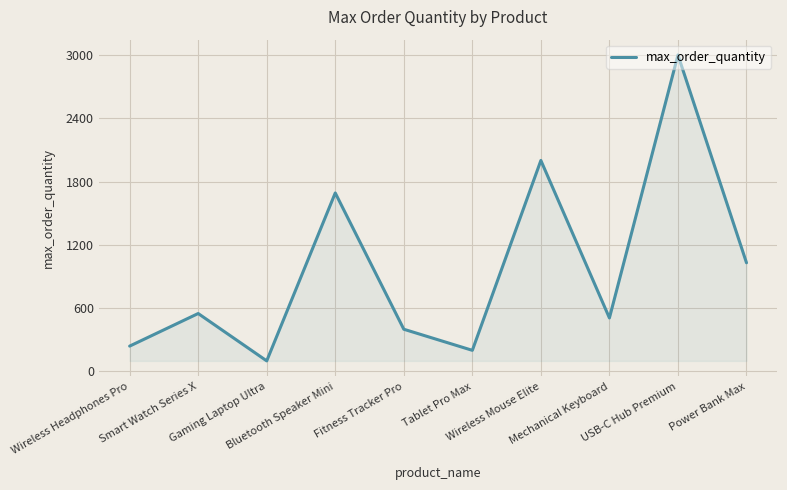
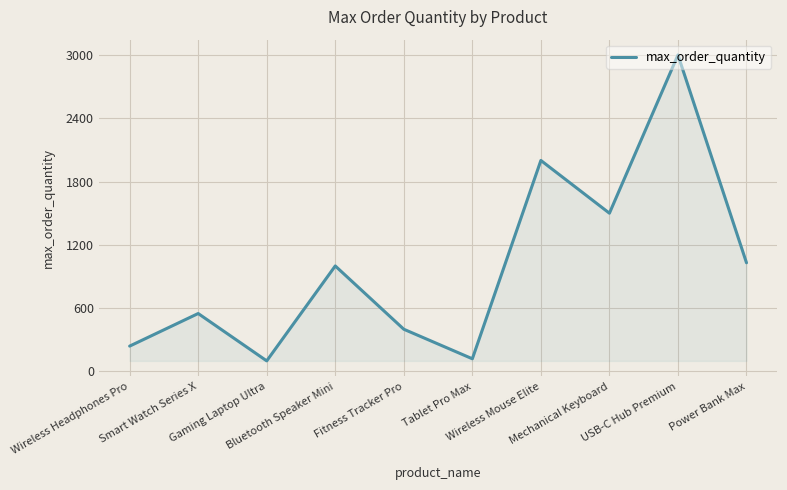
Bluetooth Speaker Mini: 1690 -> 1000
Tablet Pro Max: 200 -> 120
Mechanical Keyboard: 510 -> 1500
